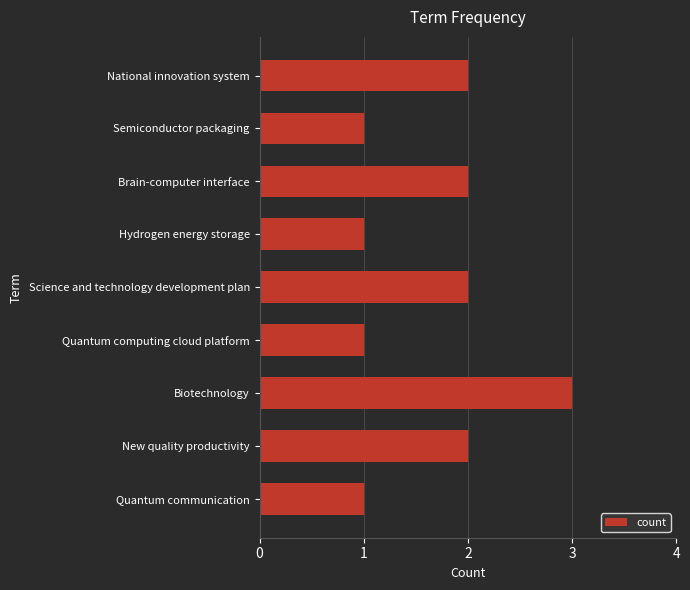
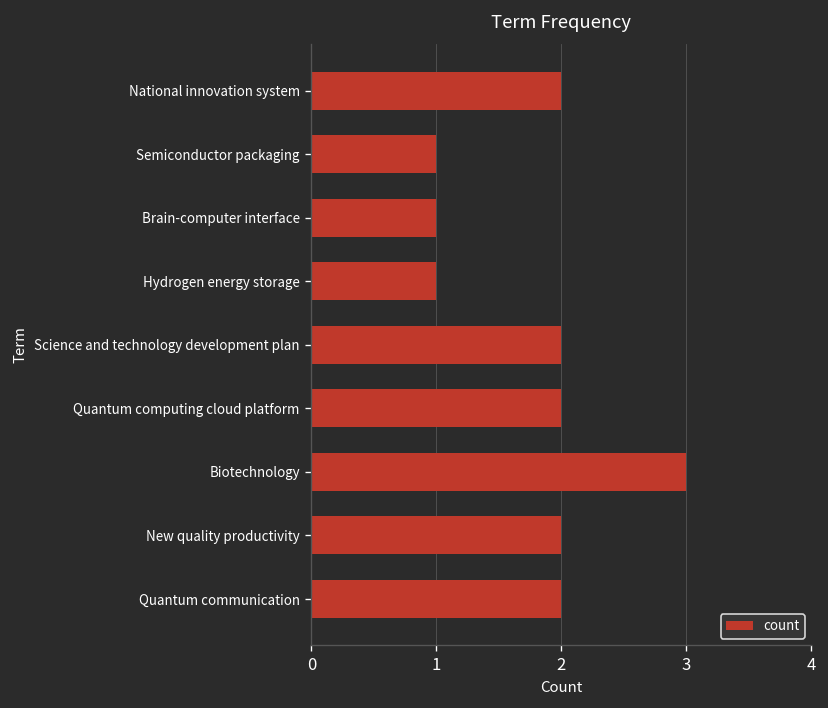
Brain-computer interface: 2 -> 1
Quantum computing cloud platform: 1 -> 2
Quantum communication: 1 -> 2
